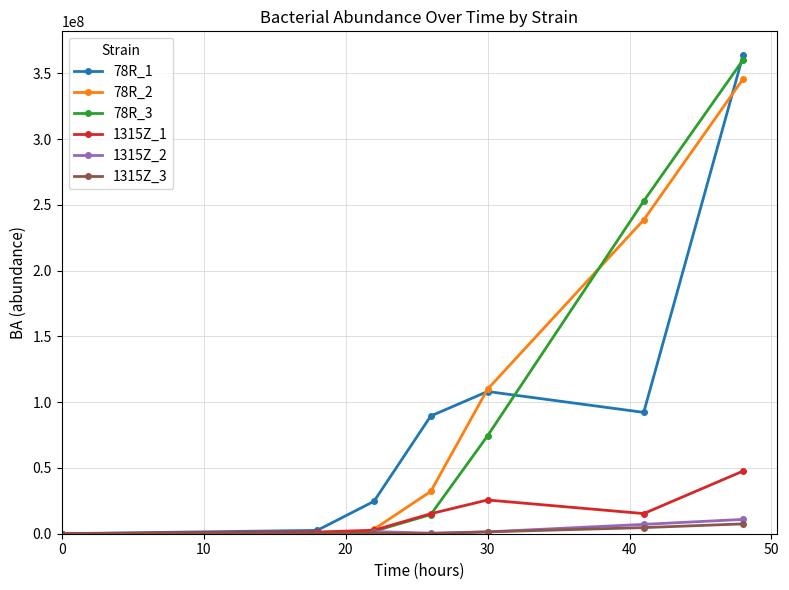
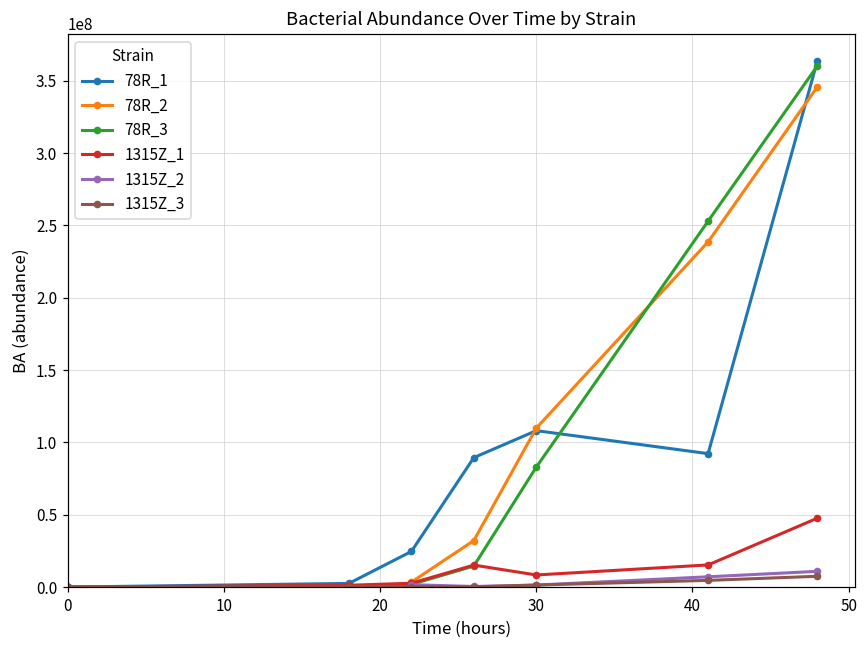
78R_3, 30: 74000000 -> 83000000
1315Z_1, 30: 26000000 -> 8000000
